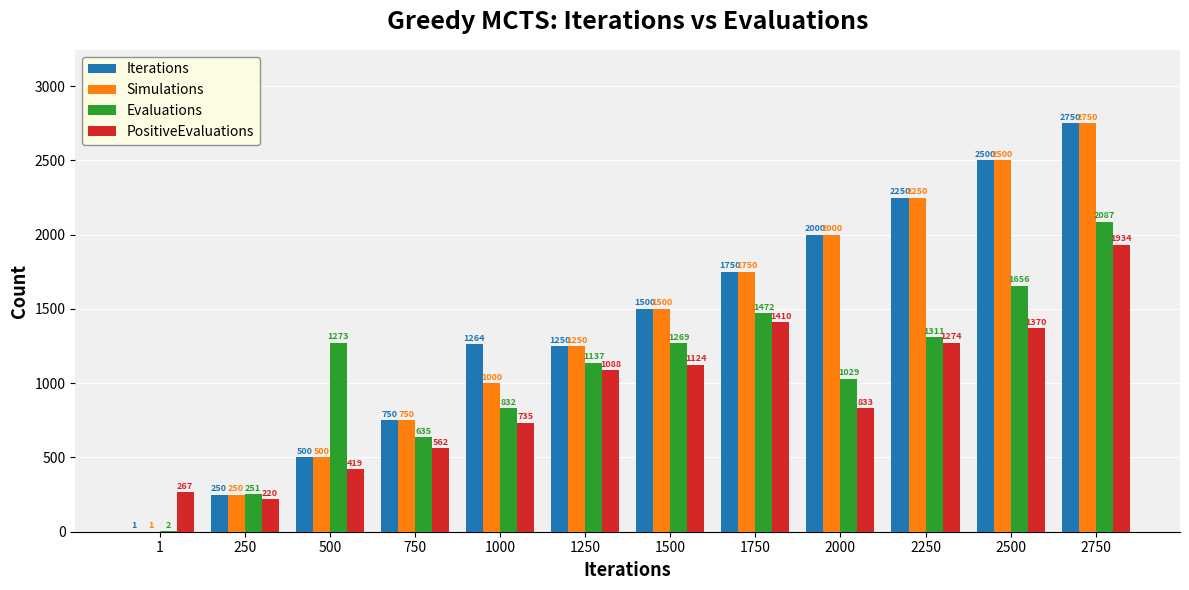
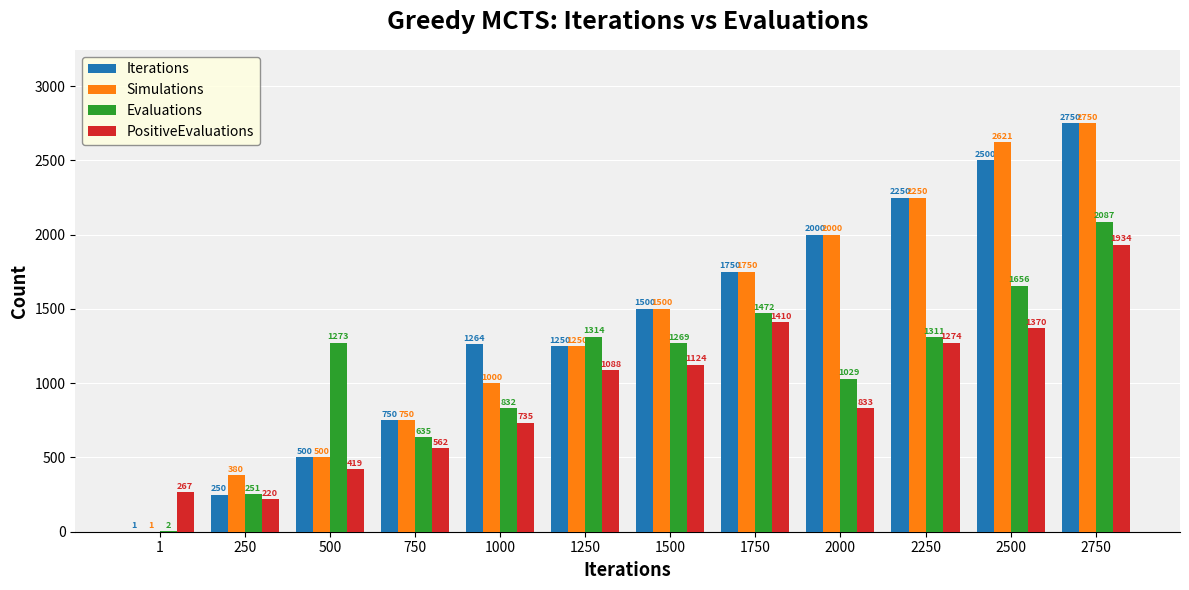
Simulations, 250: 250 -> 380
Evaluations, 1250: 1137 -> 1314
Simulations, 2500: 2500 -> 2621
